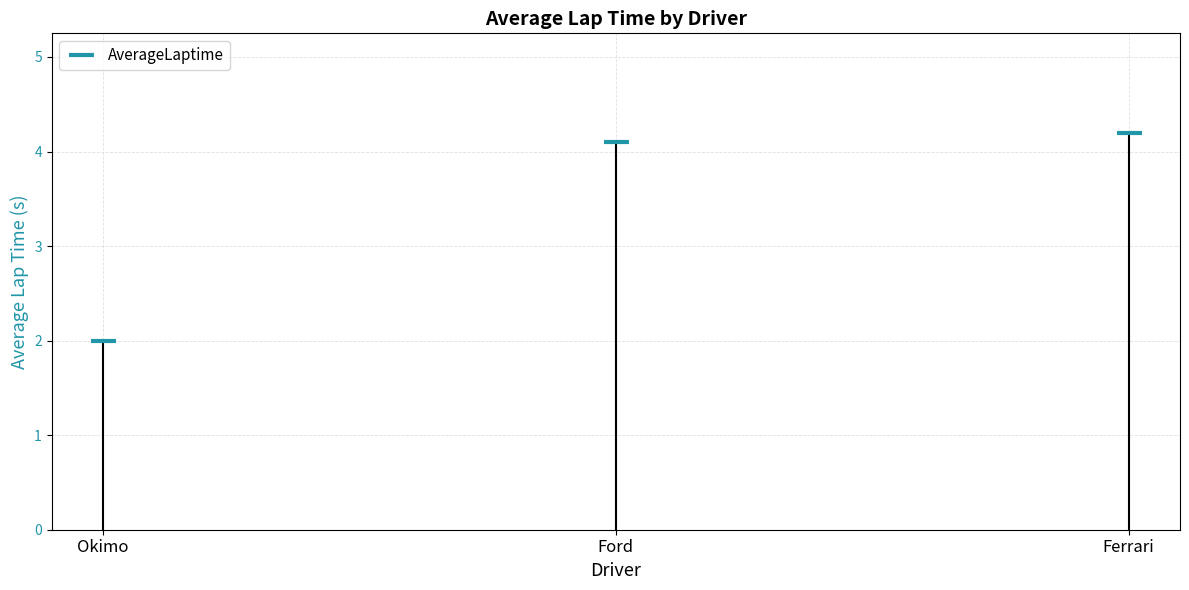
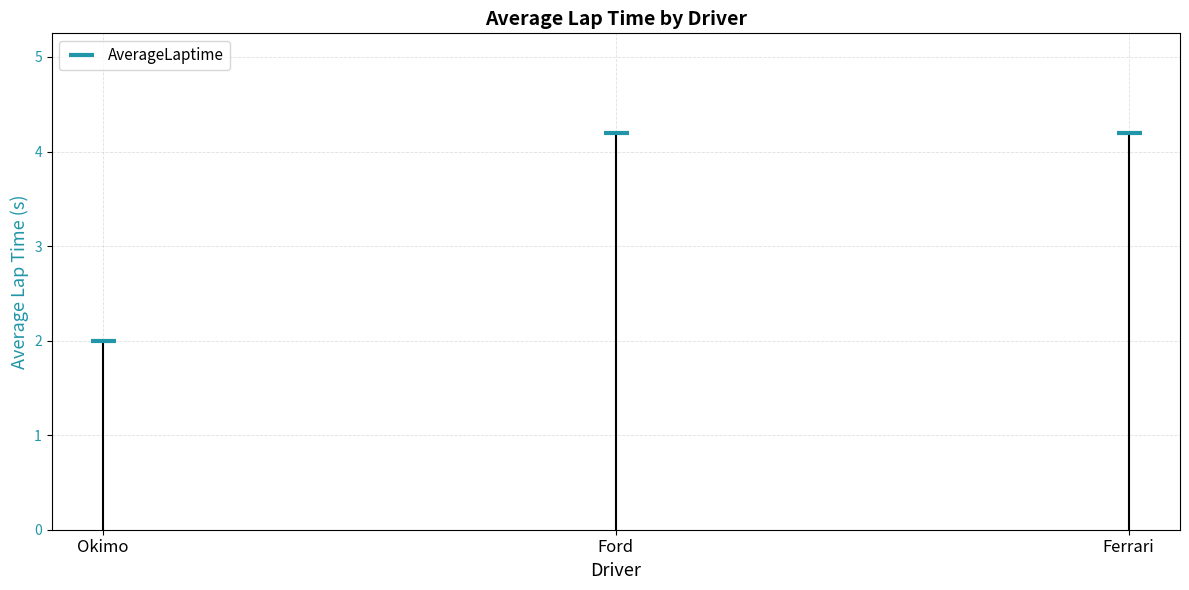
Ford: 4.1 -> 4.2
